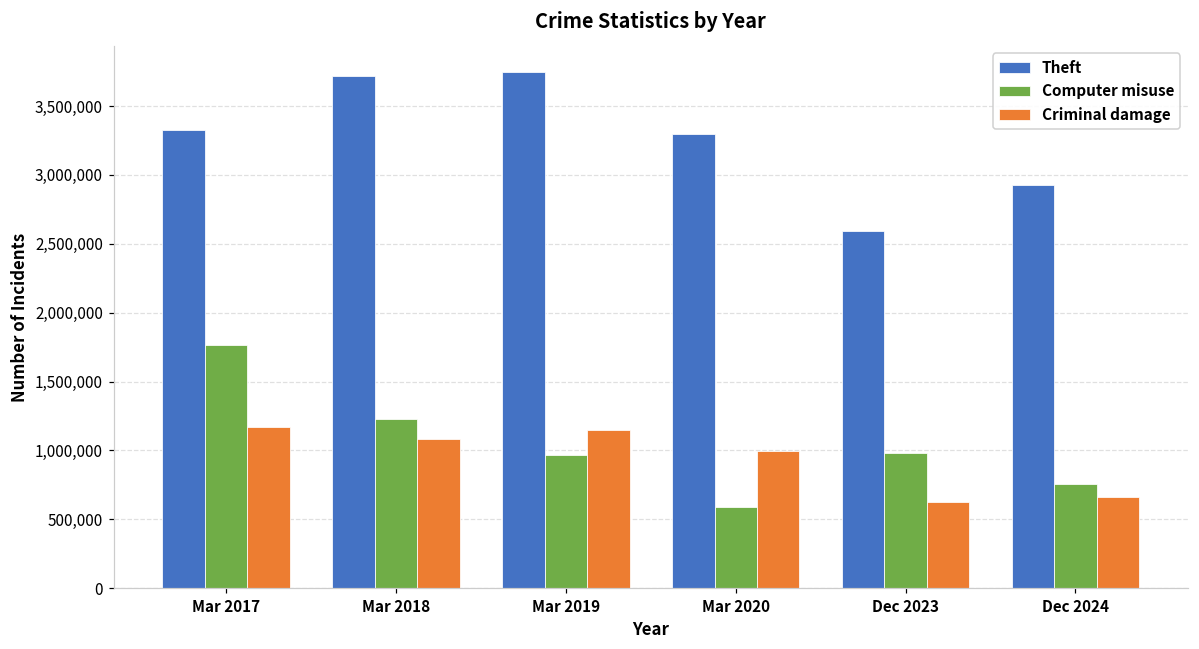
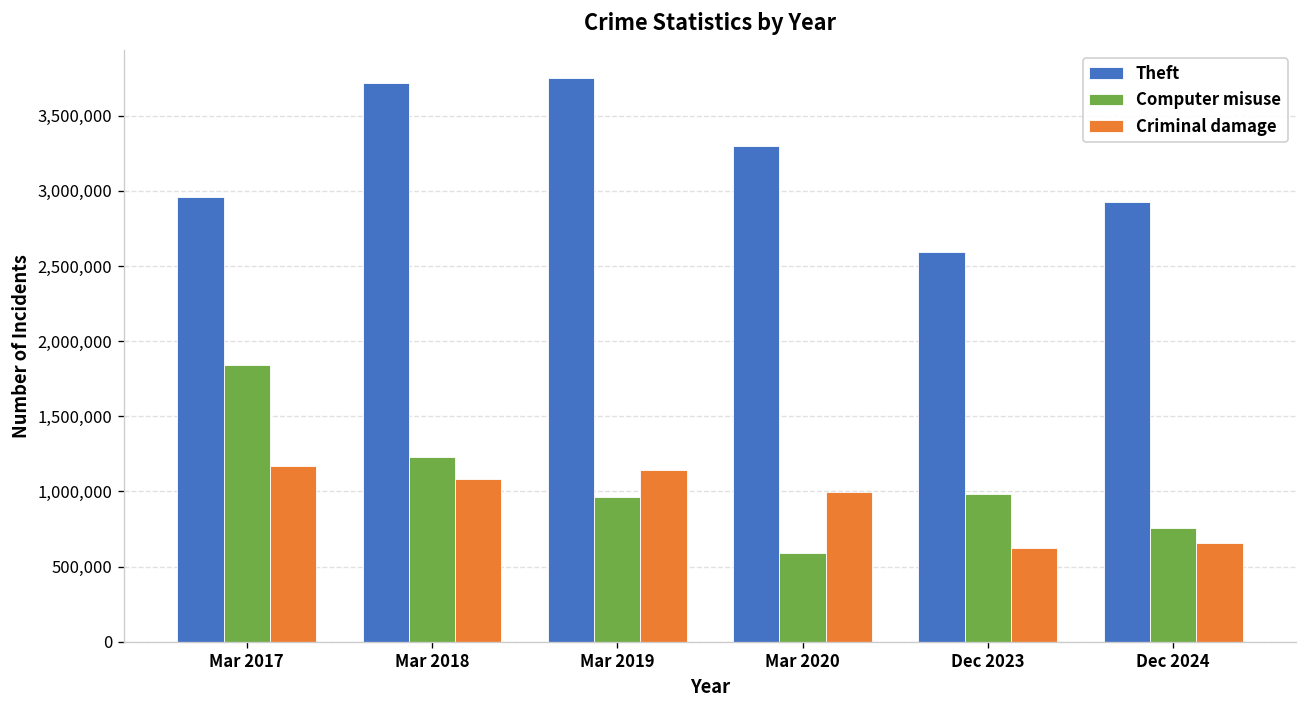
Theft, Mar 2017: 3,330,000 -> 2,960,000
Computer misuse, Mar 2017: 1,760,000 -> 1,840,000
